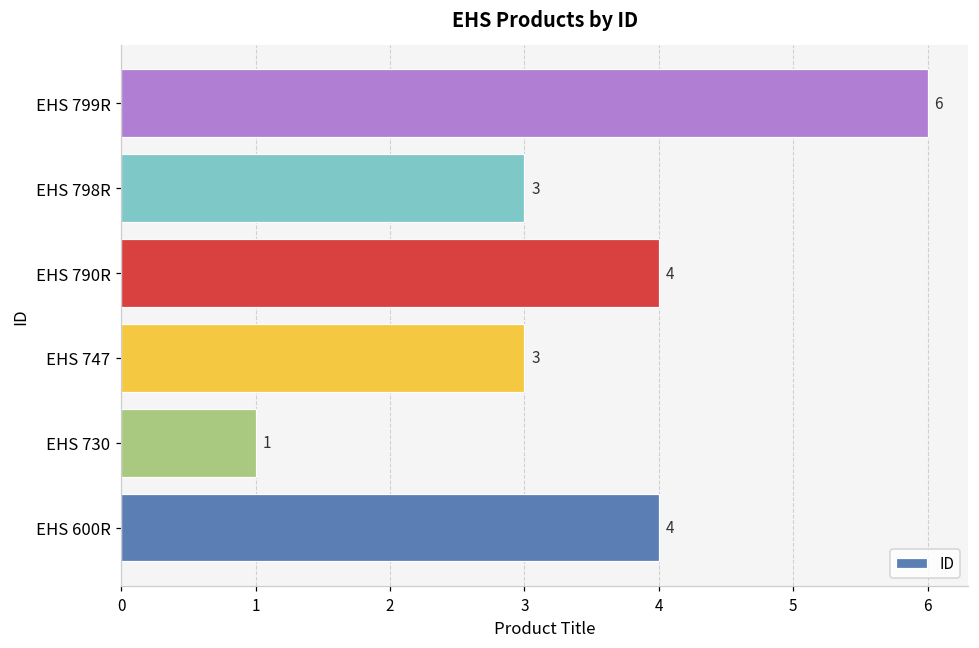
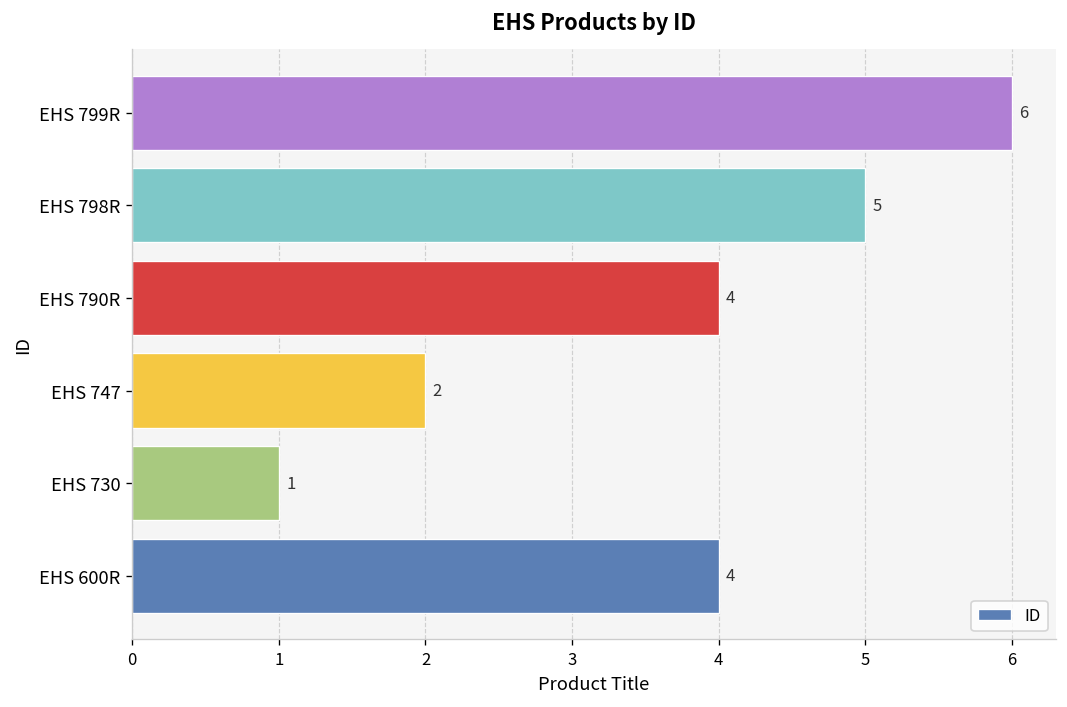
EHS 798R: 3 -> 5
EHS 747: 3 -> 2
